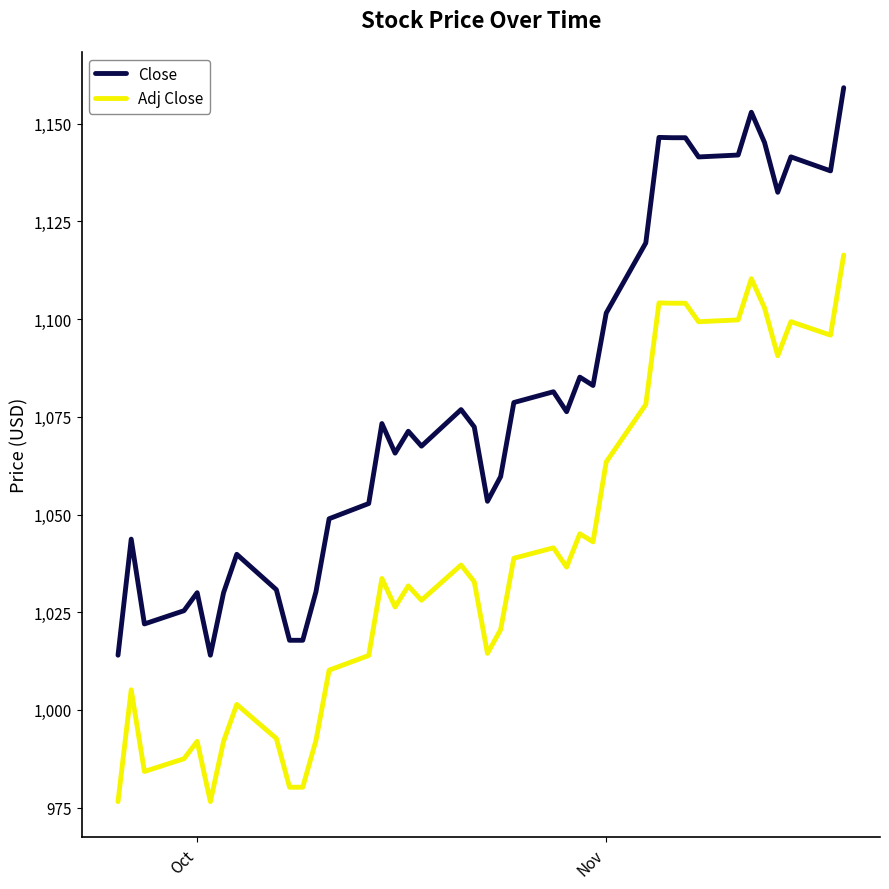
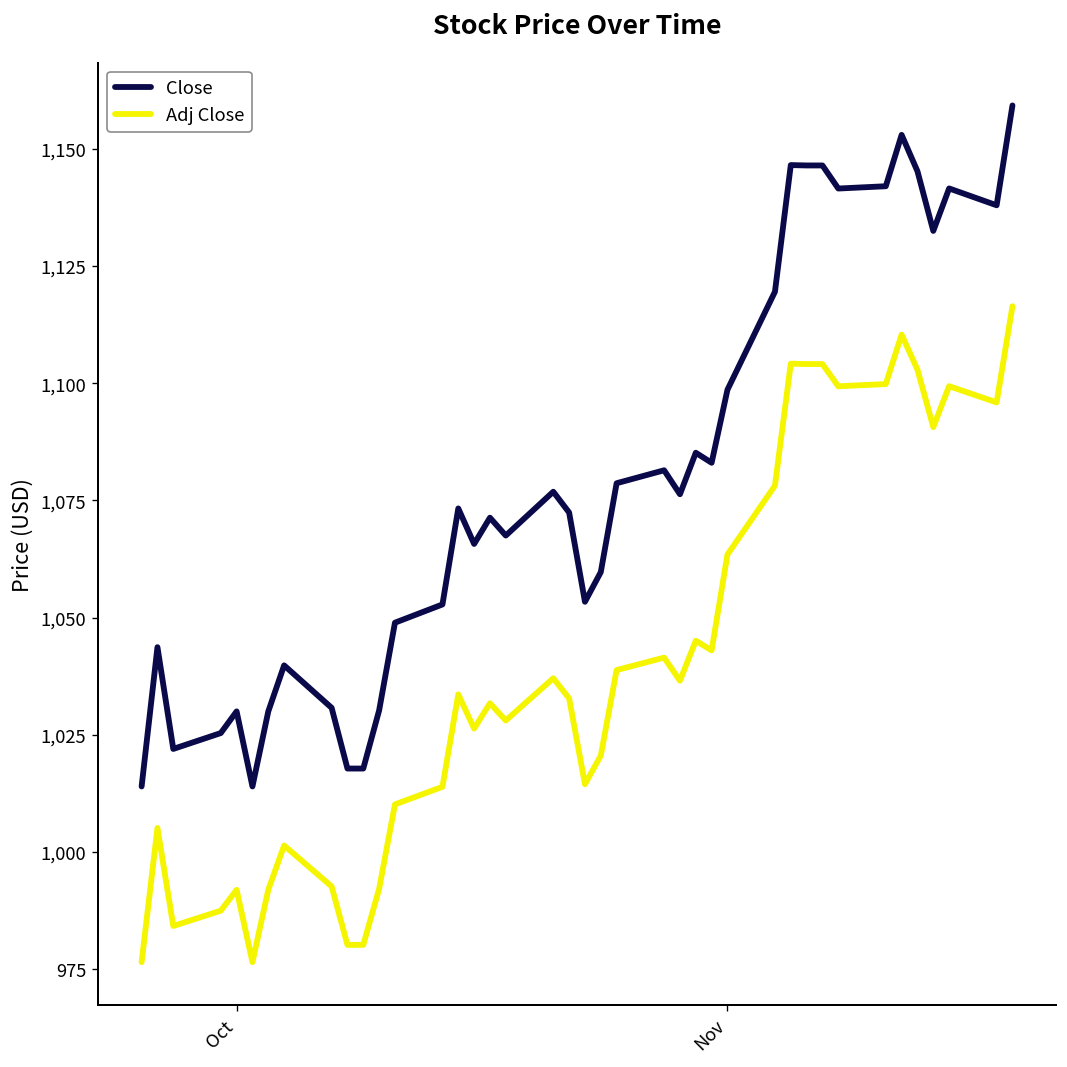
Close, Nov: 1,102 -> 1,099
